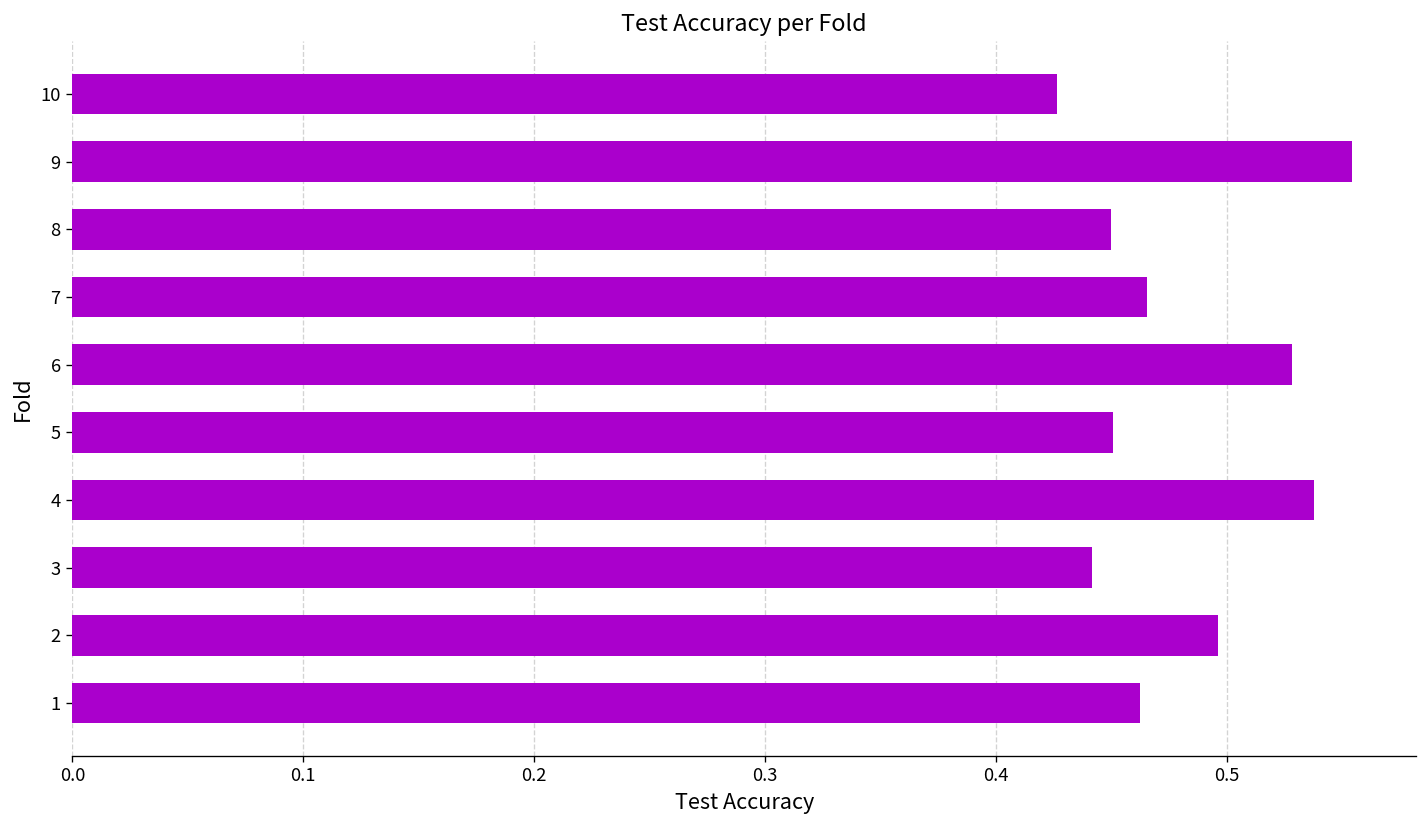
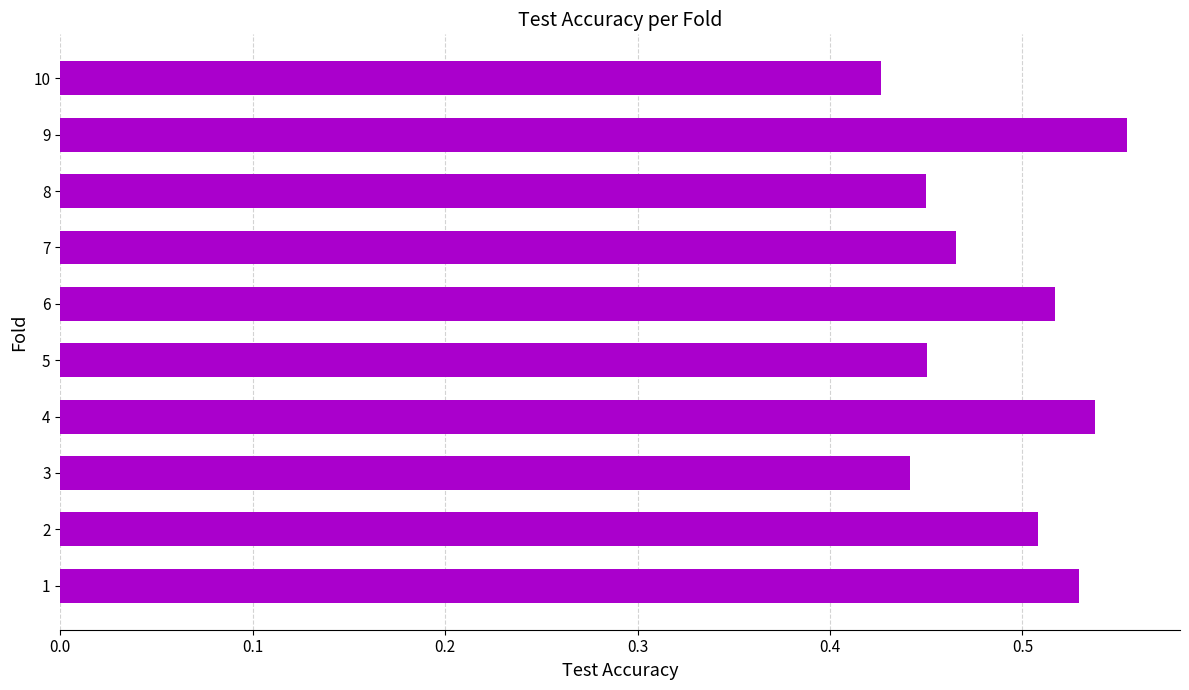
6: 0.528 -> 0.517
2: 0.496 -> 0.508
1: 0.462 -> 0.529
